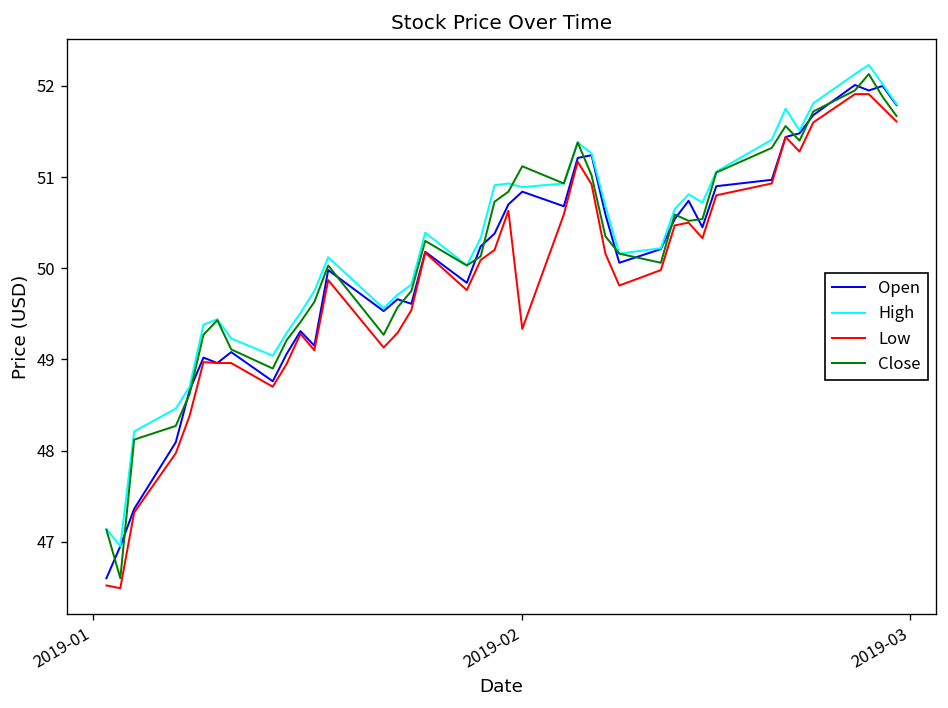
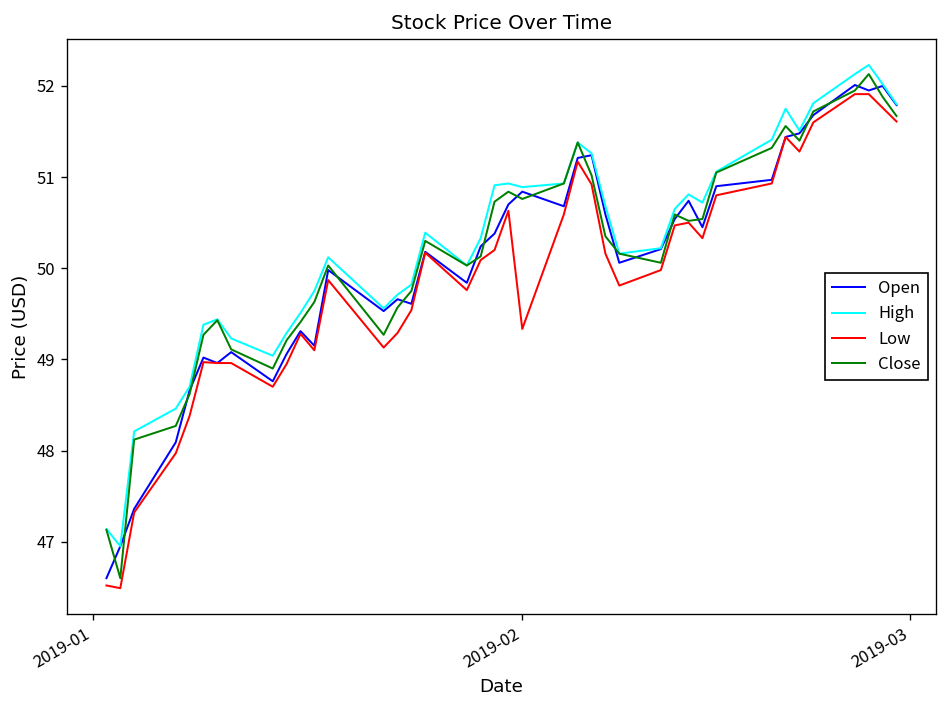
Close, 2019-02: 51.1 -> 50.8
